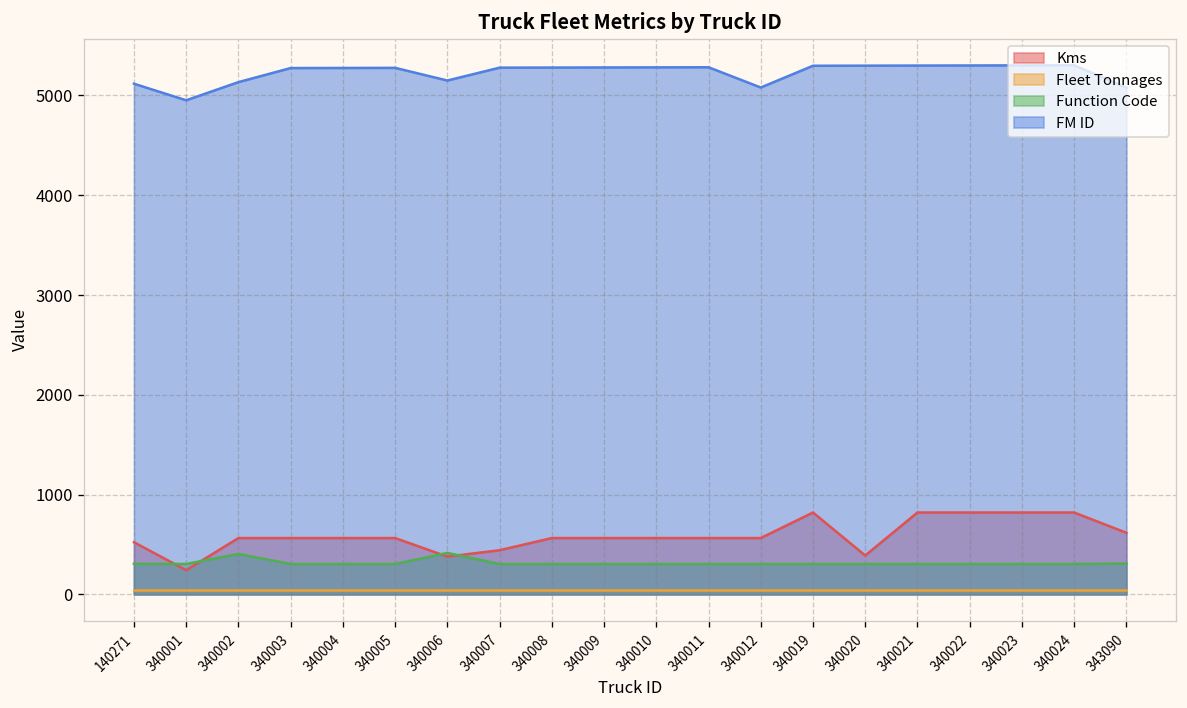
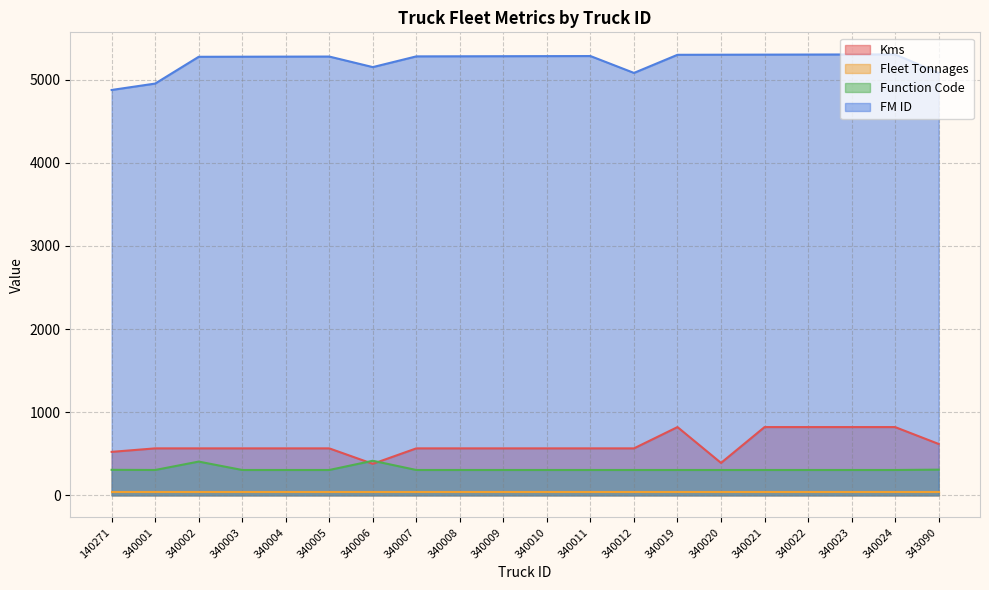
FM ID, 140271: 5100 -> 4900
Kms, 340001: 200 -> 600
FM ID, 340002: 5100 -> 5300
Kms, 340007: 400 -> 600
